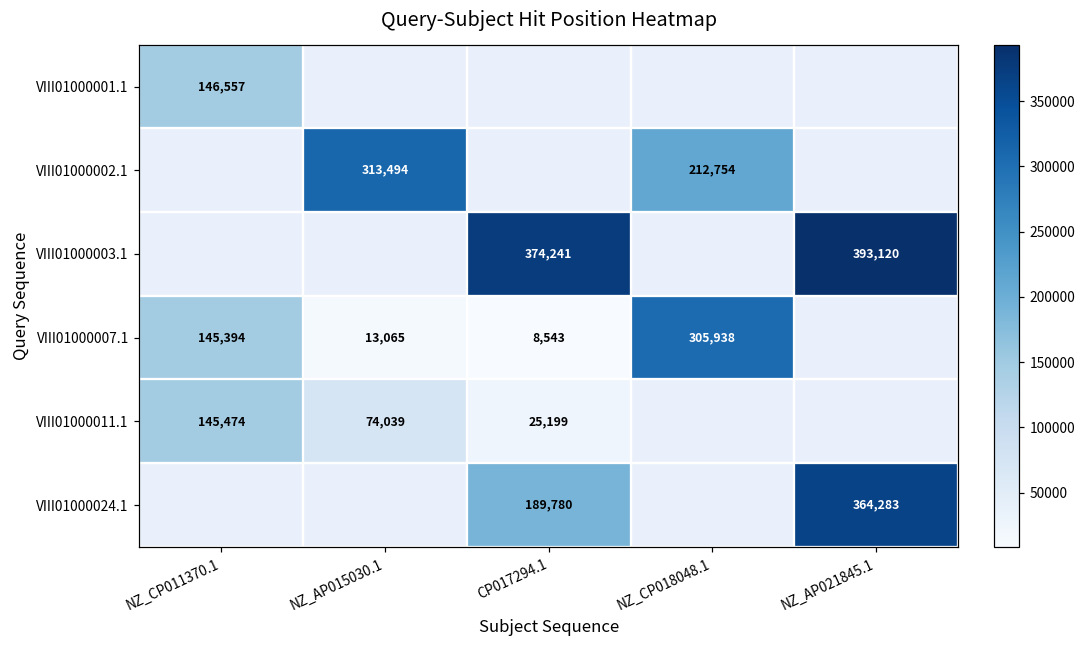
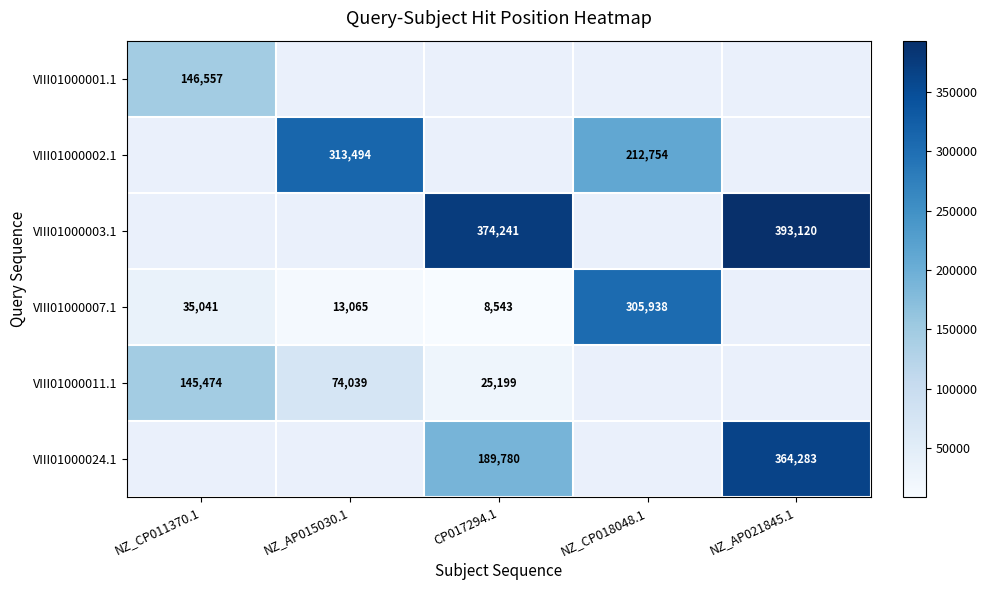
VIII01000007.1, NZ_CP011370.1: 145,394 -> 35,041
